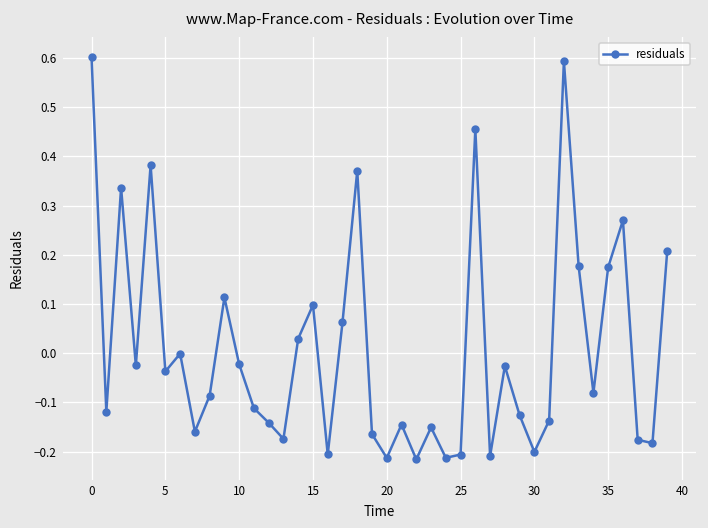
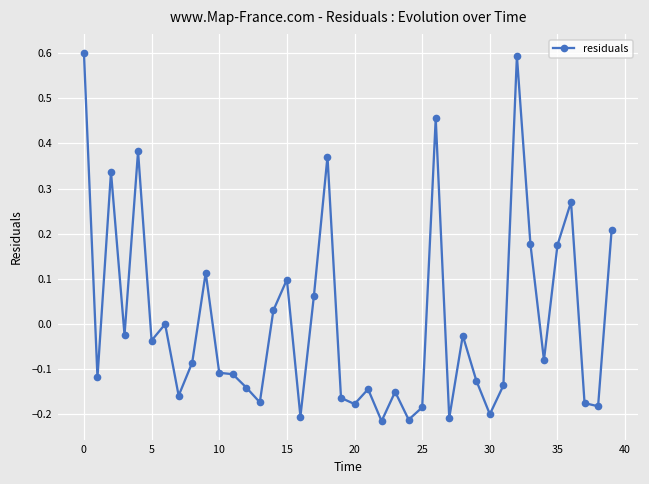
10: -0.02 -> -0.11
20: -0.21 -> -0.18
25: -0.21 -> -0.19
